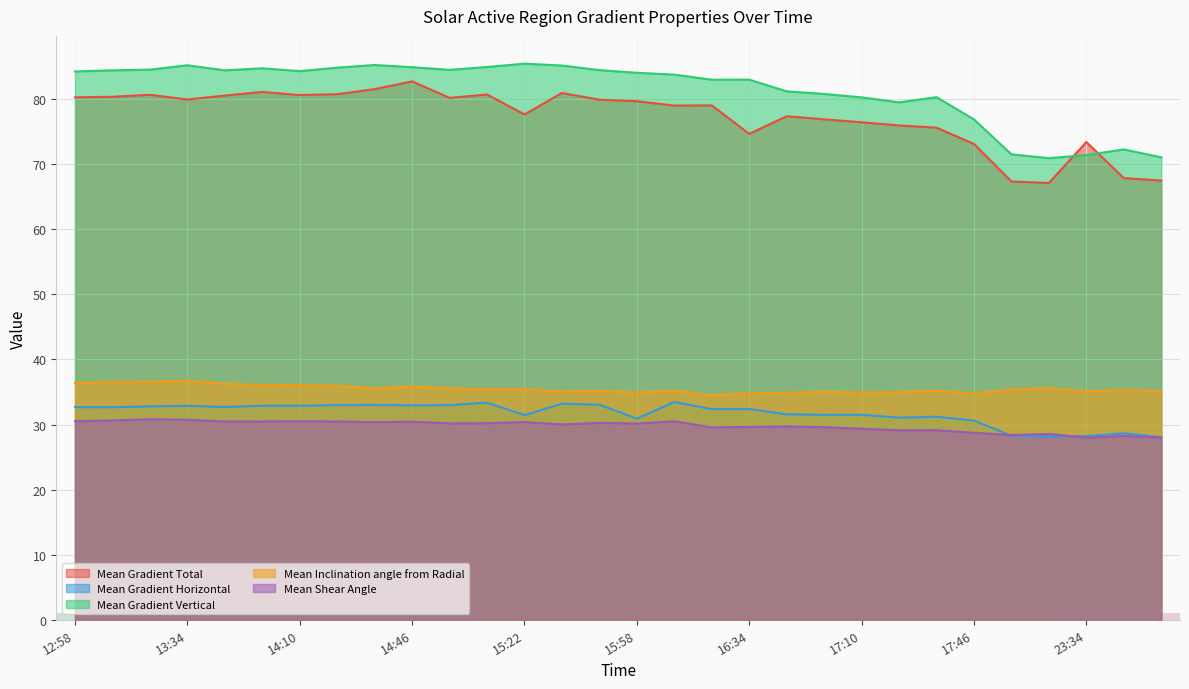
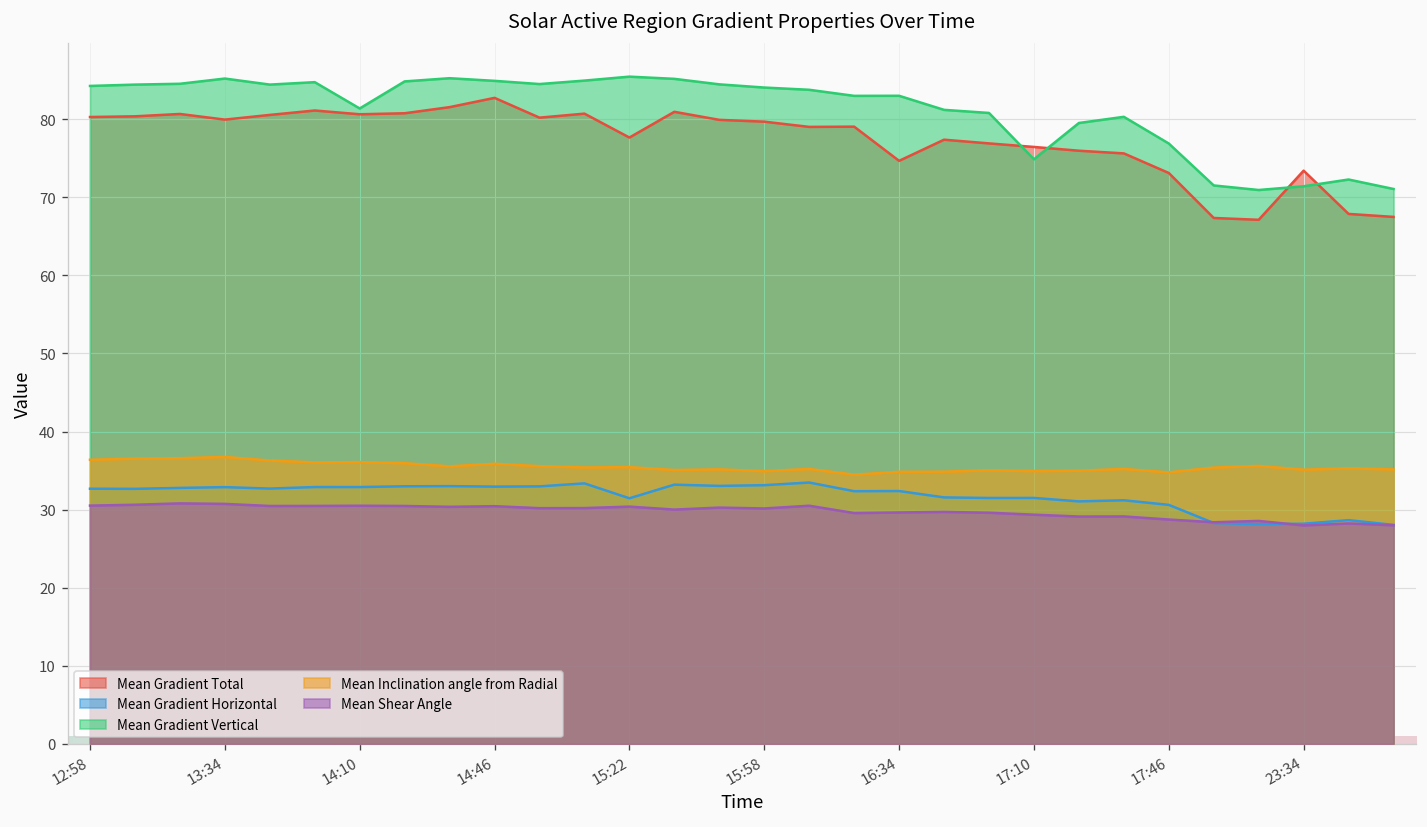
Mean Gradient Vertical, 14:10: 84 -> 81
Mean Gradient Horizontal, 15:58: 31 -> 33
Mean Gradient Vertical, 17:10: 80 -> 75
